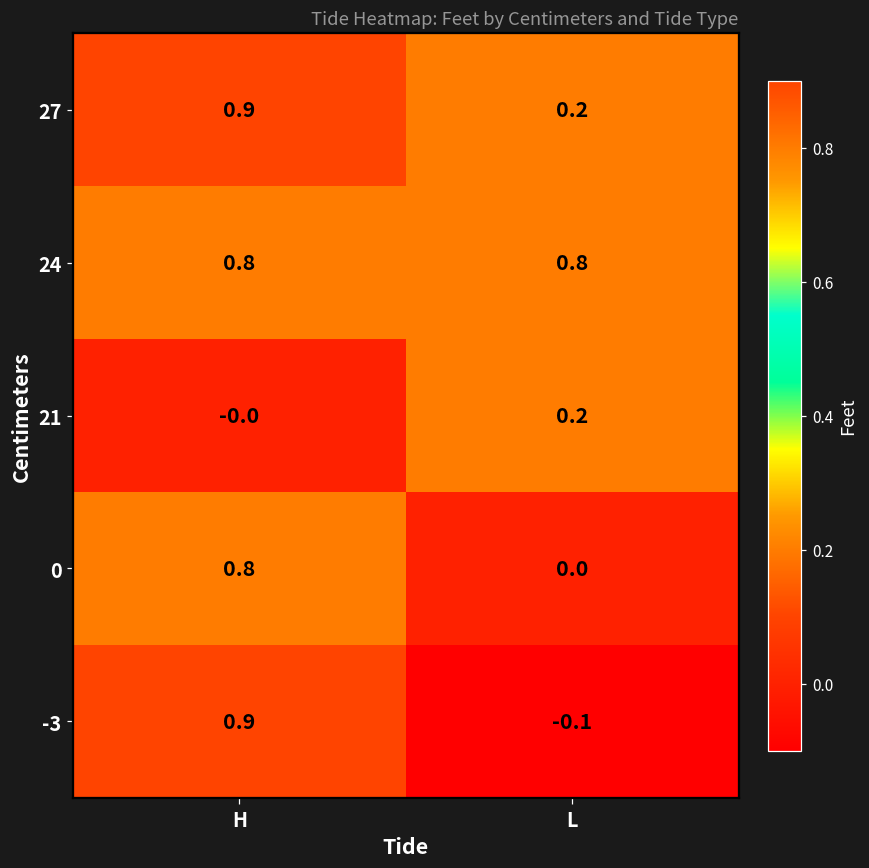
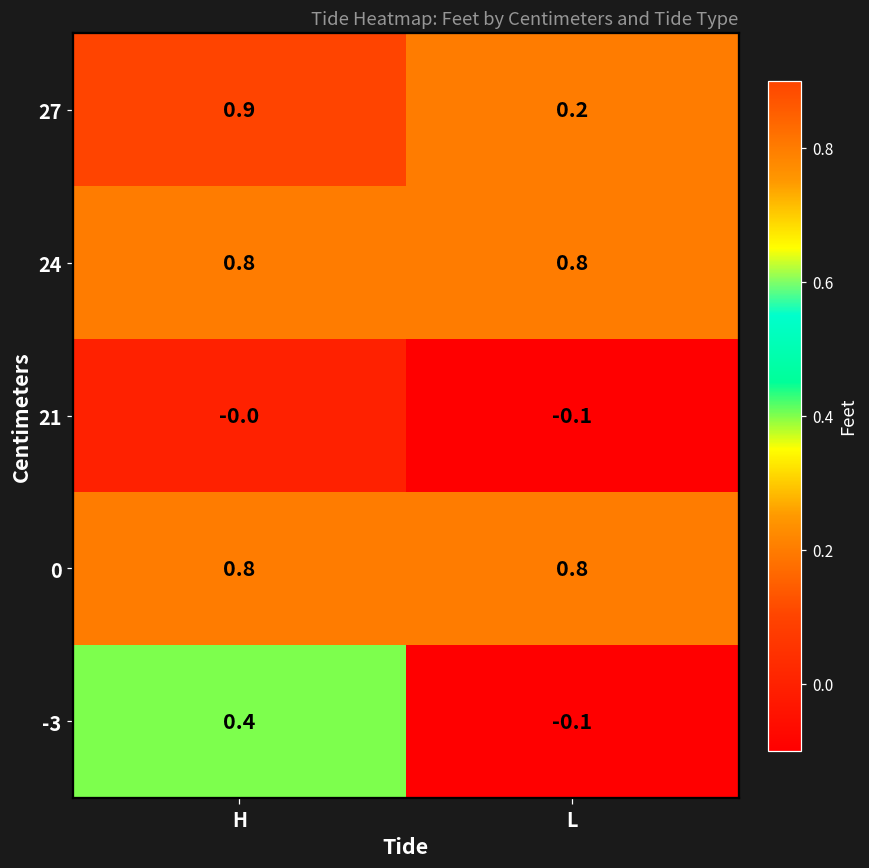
21, L: 0.2 -> -0.1
0, L: 0.0 -> 0.8
-3, H: 0.9 -> 0.4
